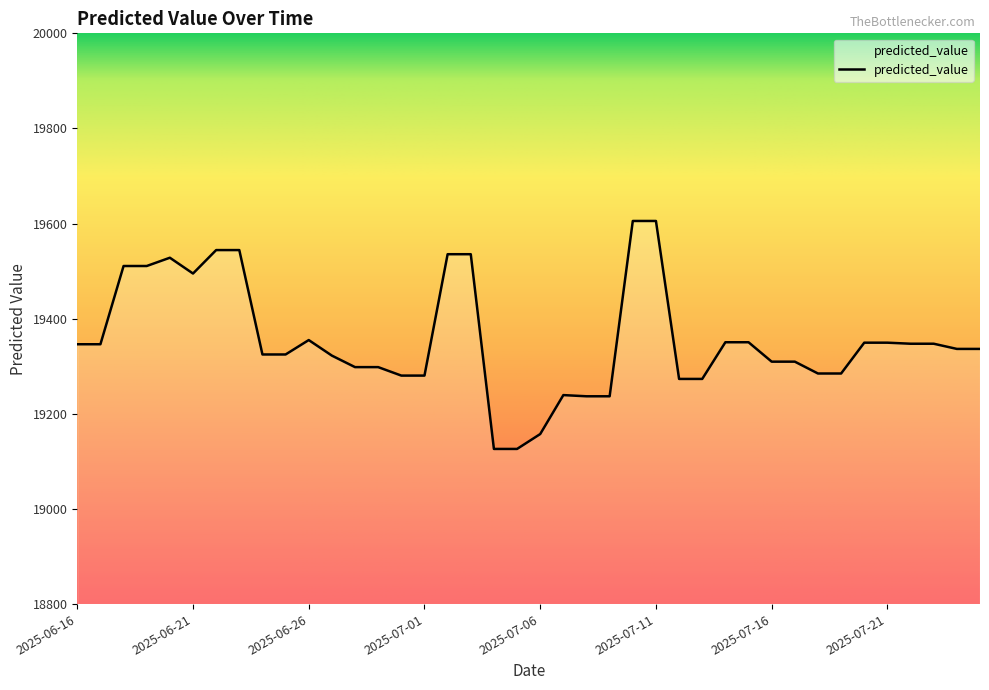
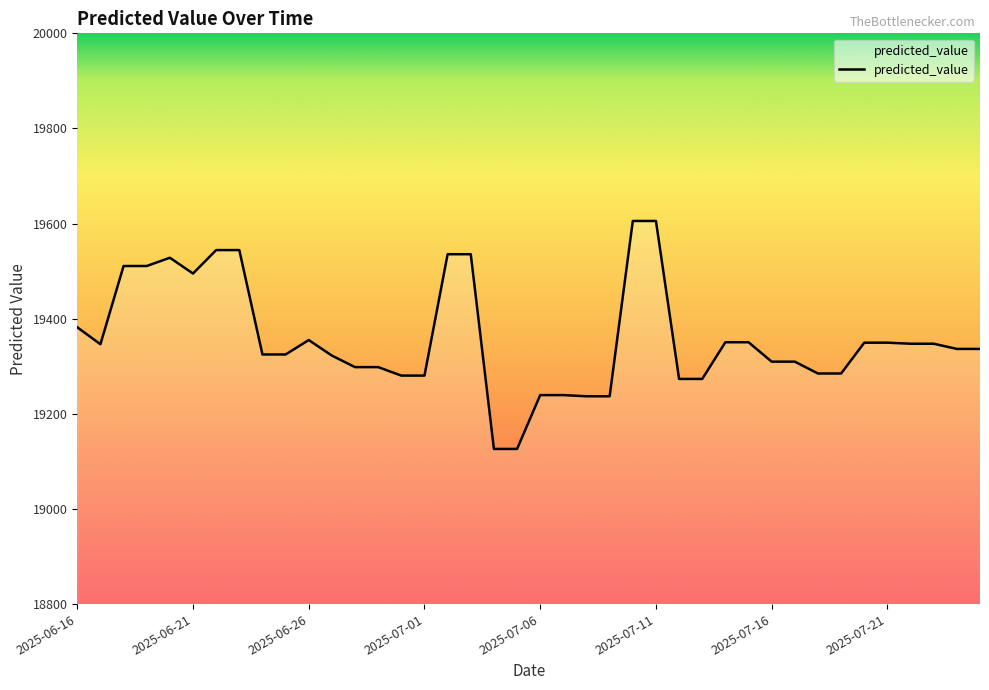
2025-06-16: 19350 -> 19380
2025-07-06: 19160 -> 19240
